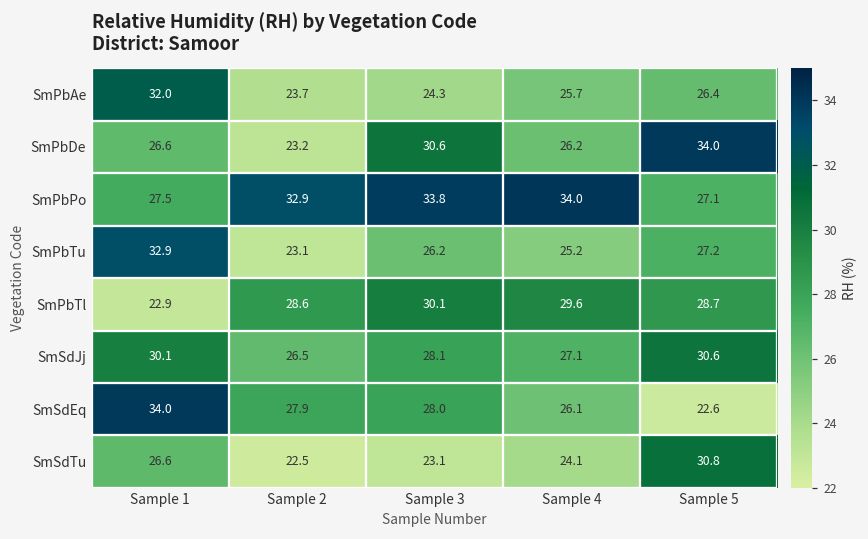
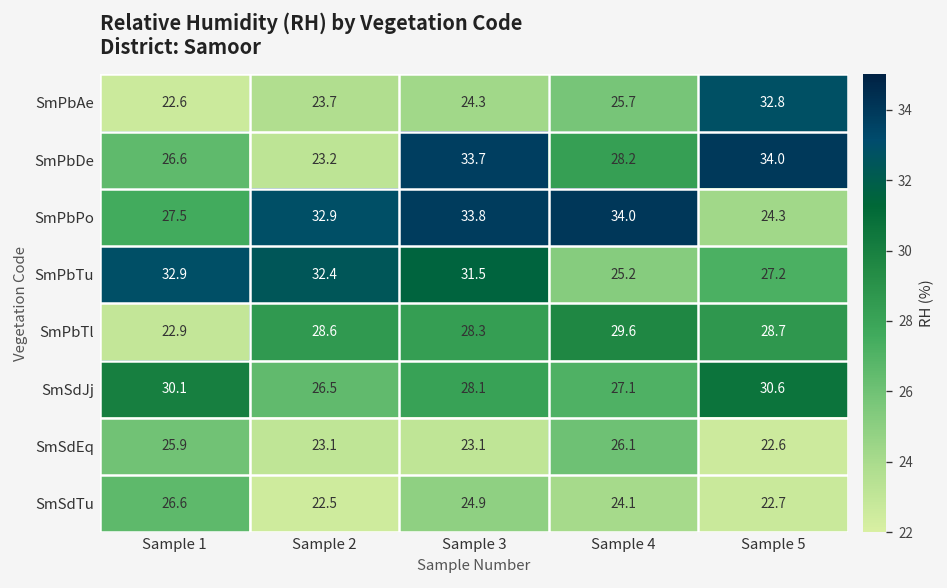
SmPbAe, Sample 1: 32.0 -> 22.6
SmPbAe, Sample 5: 26.4 -> 32.8
SmPbDe, Sample 3: 30.6 -> 33.7
SmPbDe, Sample 4: 26.2 -> 28.2
SmPbPo, Sample 5: 27.1 -> 24.3
SmPbTu, Sample 2: 23.1 -> 32.4
SmPbTu, Sample 3: 26.2 -> 31.5
SmPbTl, Sample 3: 30.1 -> 28.3
SmSdEq, Sample 1: 34.0 -> 25.9
SmSdEq, Sample 2: 27.9 -> 23.1
SmSdEq, Sample 3: 28.0 -> 23.1
SmSdTu, Sample 3: 23.1 -> 24.9
SmSdTu, Sample 5: 30.8 -> 22.7
